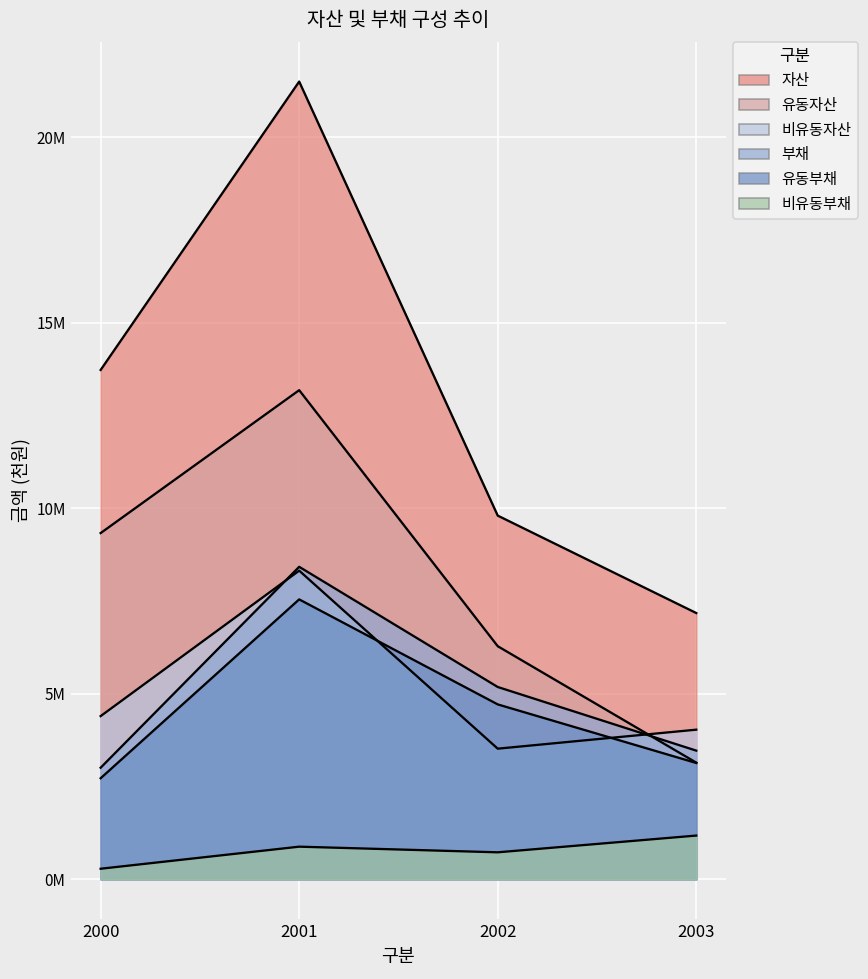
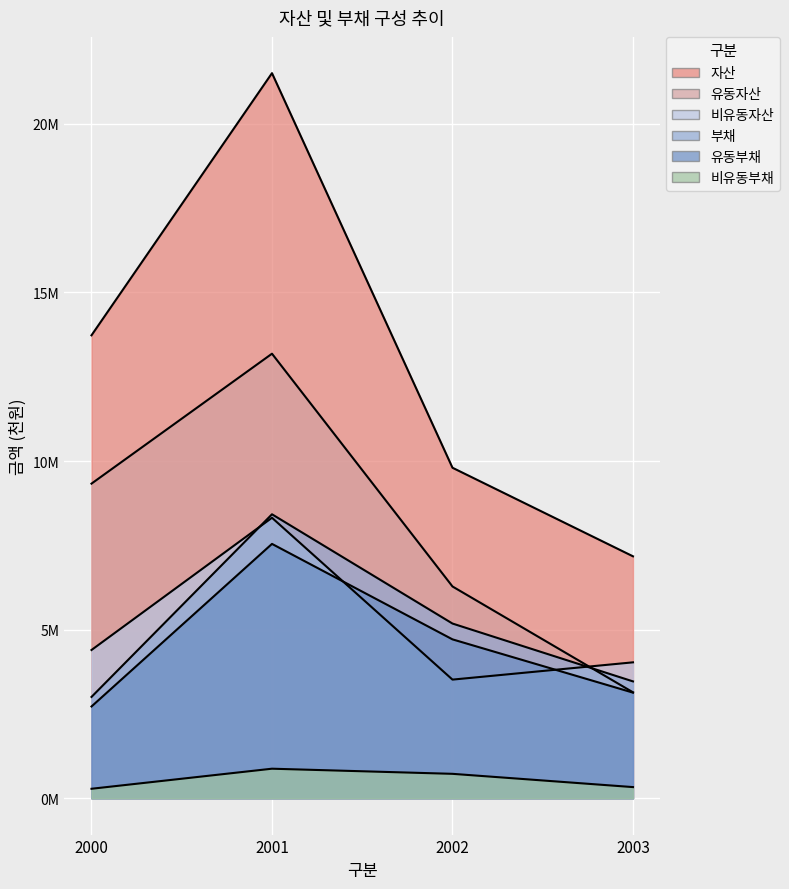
비유동부채, 2003: 1200000 -> 300000
